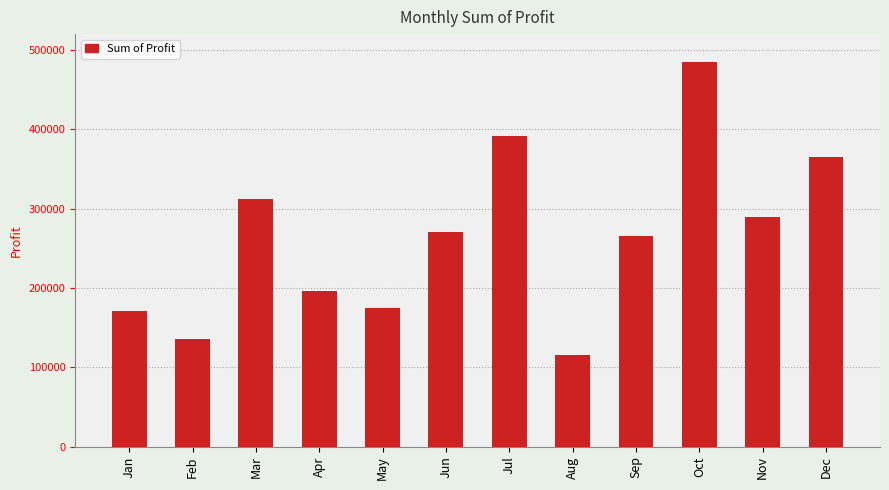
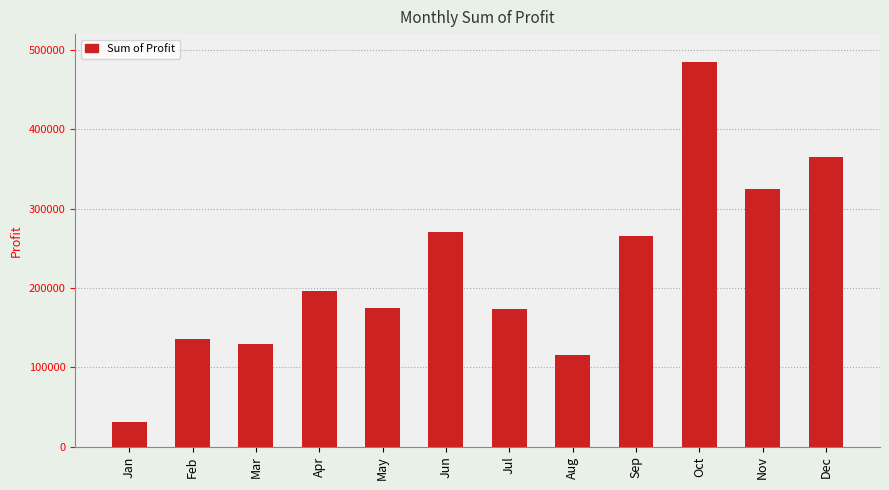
Jan: 170000 -> 30000
Mar: 310000 -> 130000
Jul: 390000 -> 170000
Nov: 290000 -> 320000
